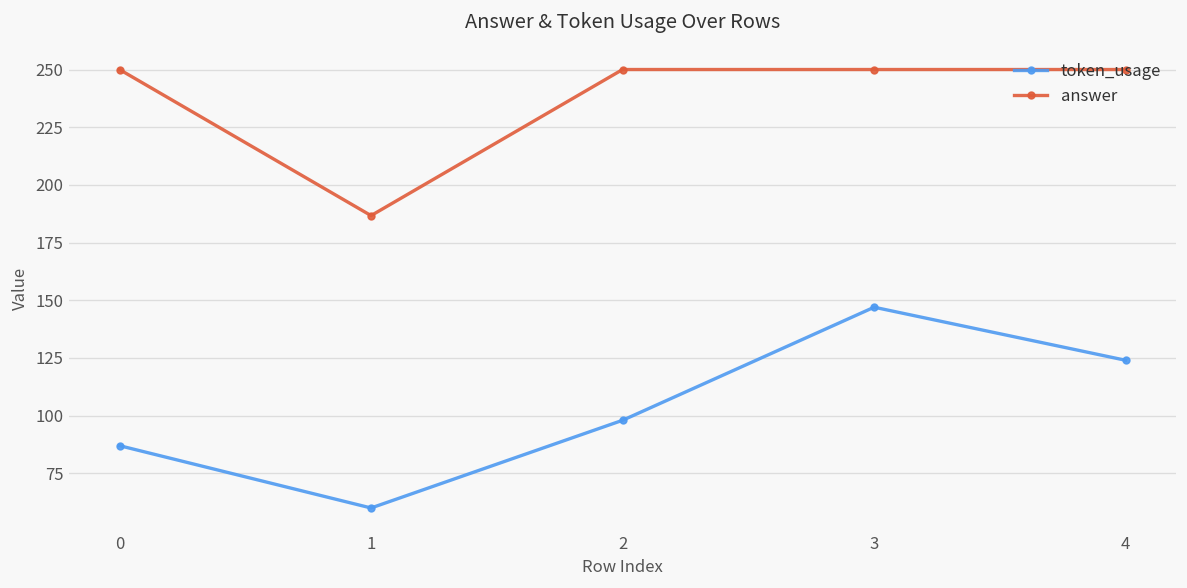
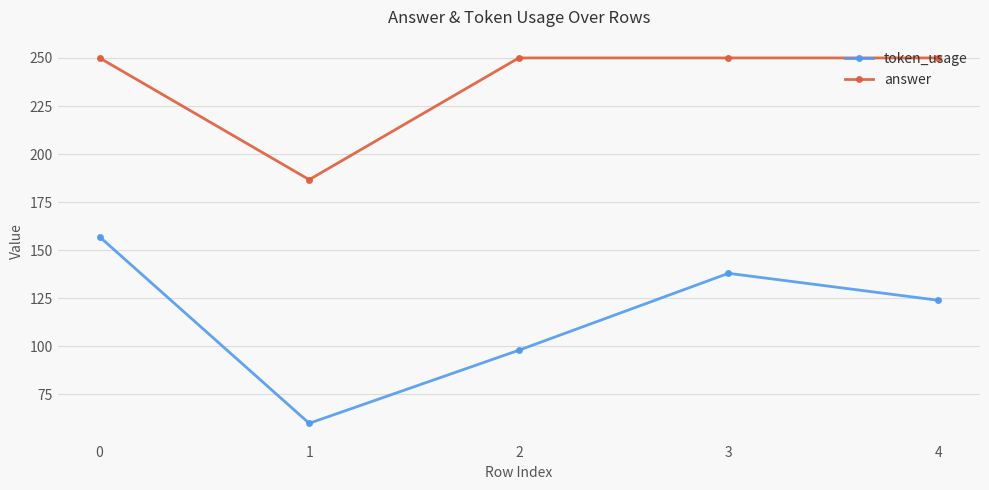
token_usage, 0: 87 -> 157
token_usage, 3: 147 -> 138
